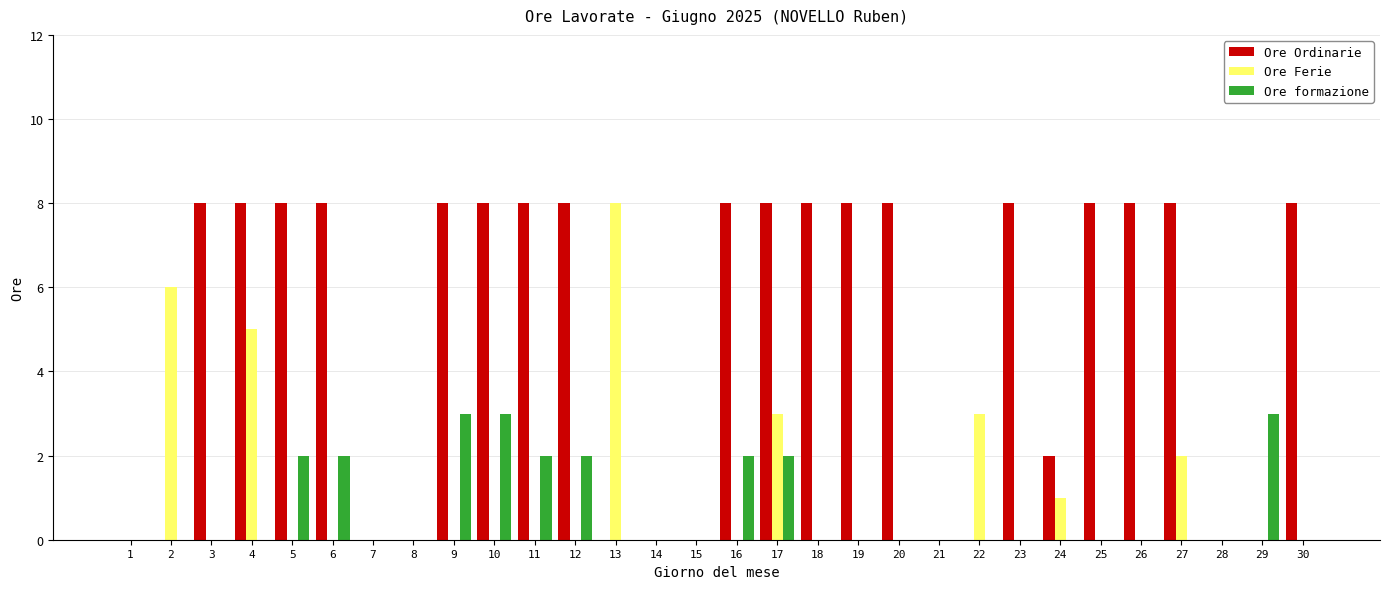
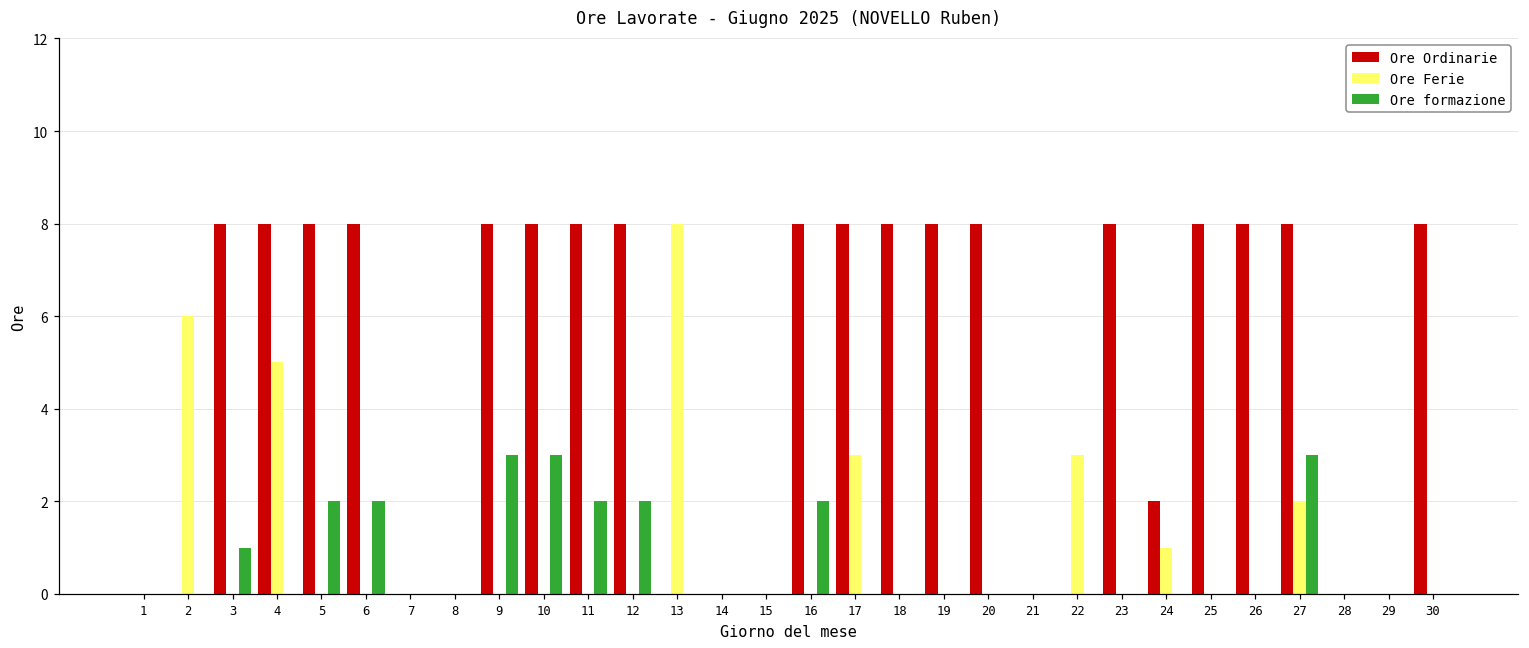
Ore formazione, 3: 0 -> 1
Ore formazione, 17: 2 -> 0
Ore formazione, 27: 0 -> 3
Ore formazione, 29: 3 -> 0
